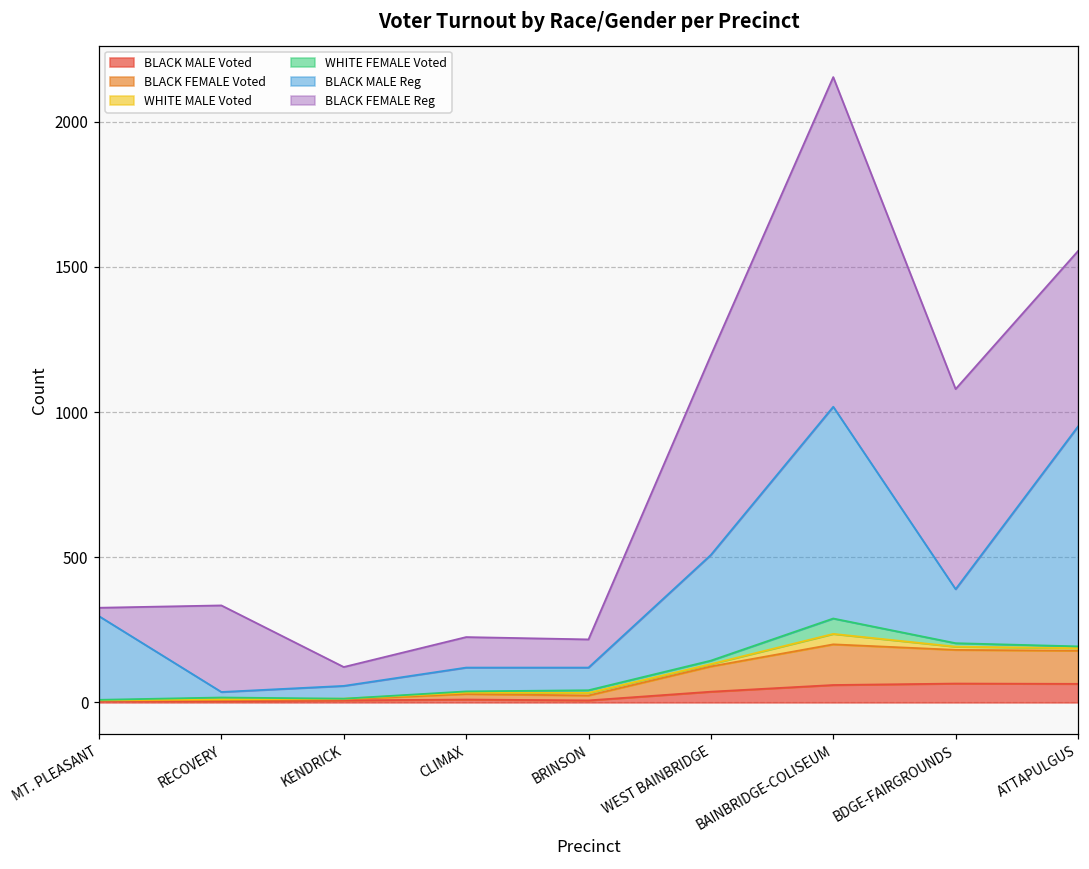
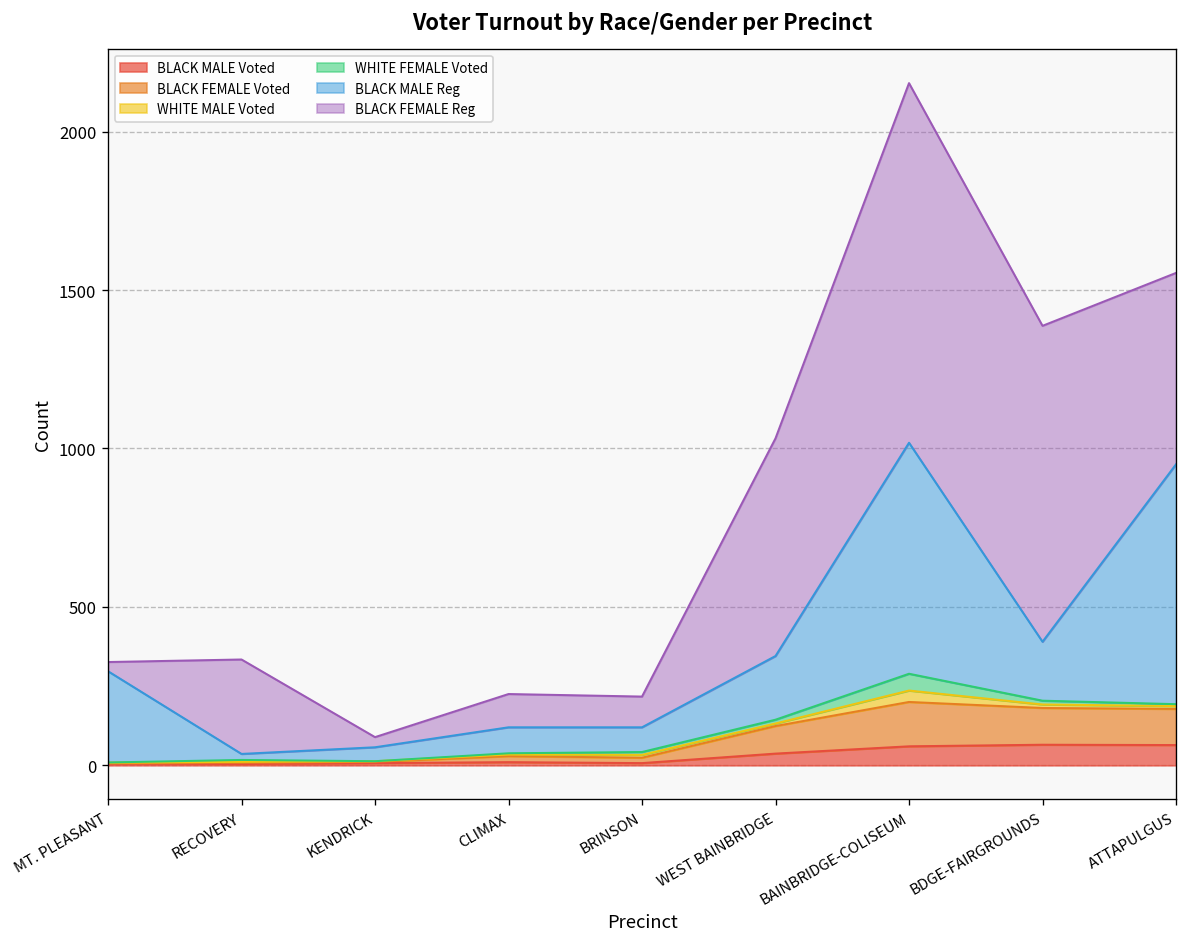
BLACK FEMALE Reg, KENDRICK: 70 -> 30
BLACK MALE Reg, WEST BAINBRIDGE: 360 -> 200
BLACK FEMALE Reg, BDGE-FAIRGROUNDS: 690 -> 1000
